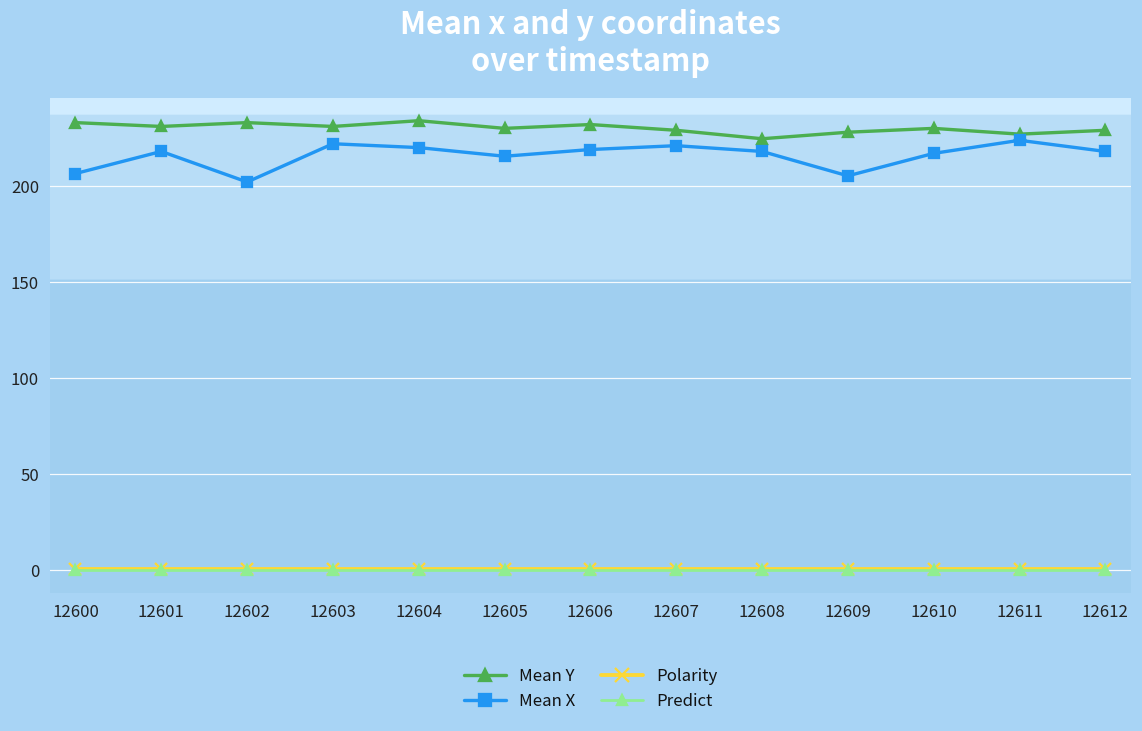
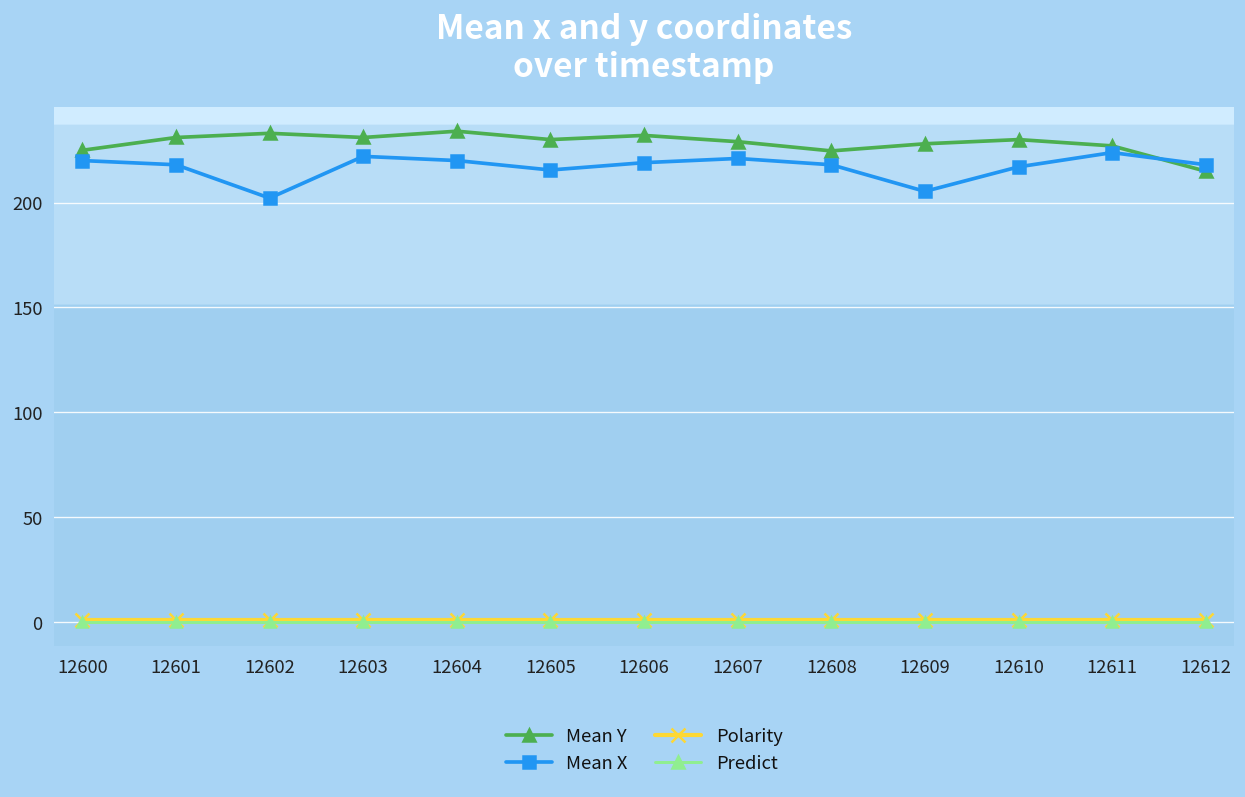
Mean Y, 12600: 233 -> 225
Mean X, 12600: 207 -> 220
Mean Y, 12612: 229 -> 215
